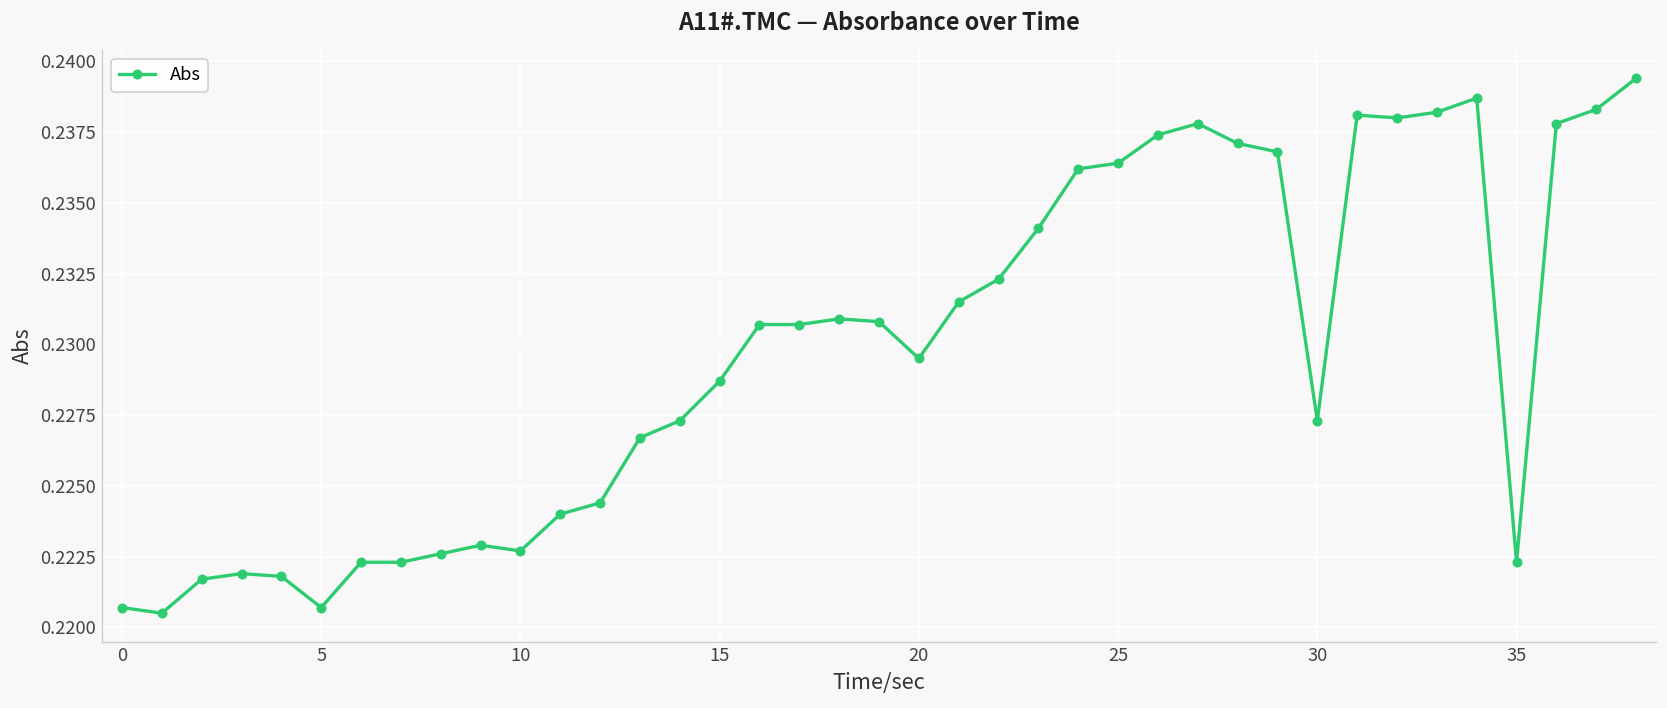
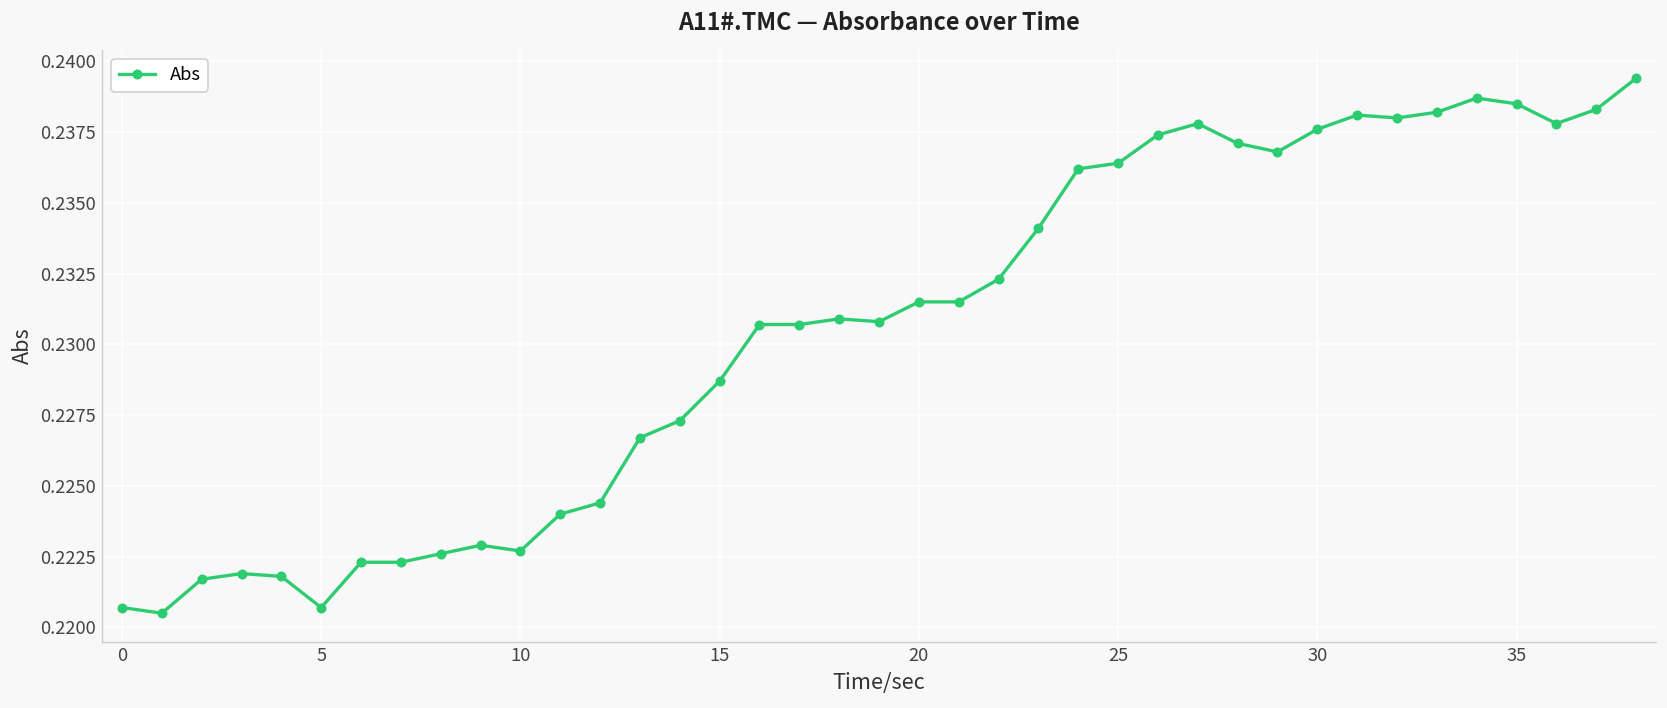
20: 0.2295 -> 0.2315
30: 0.2273 -> 0.2376
35: 0.2223 -> 0.2385
